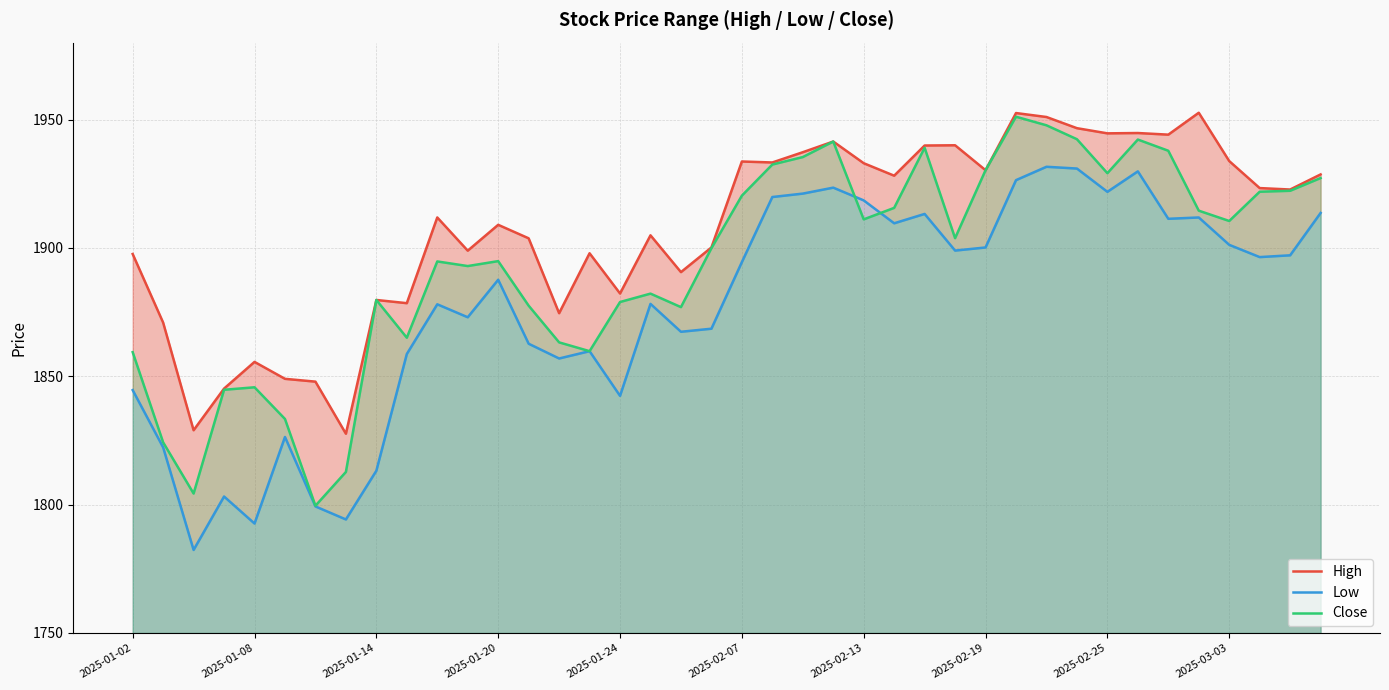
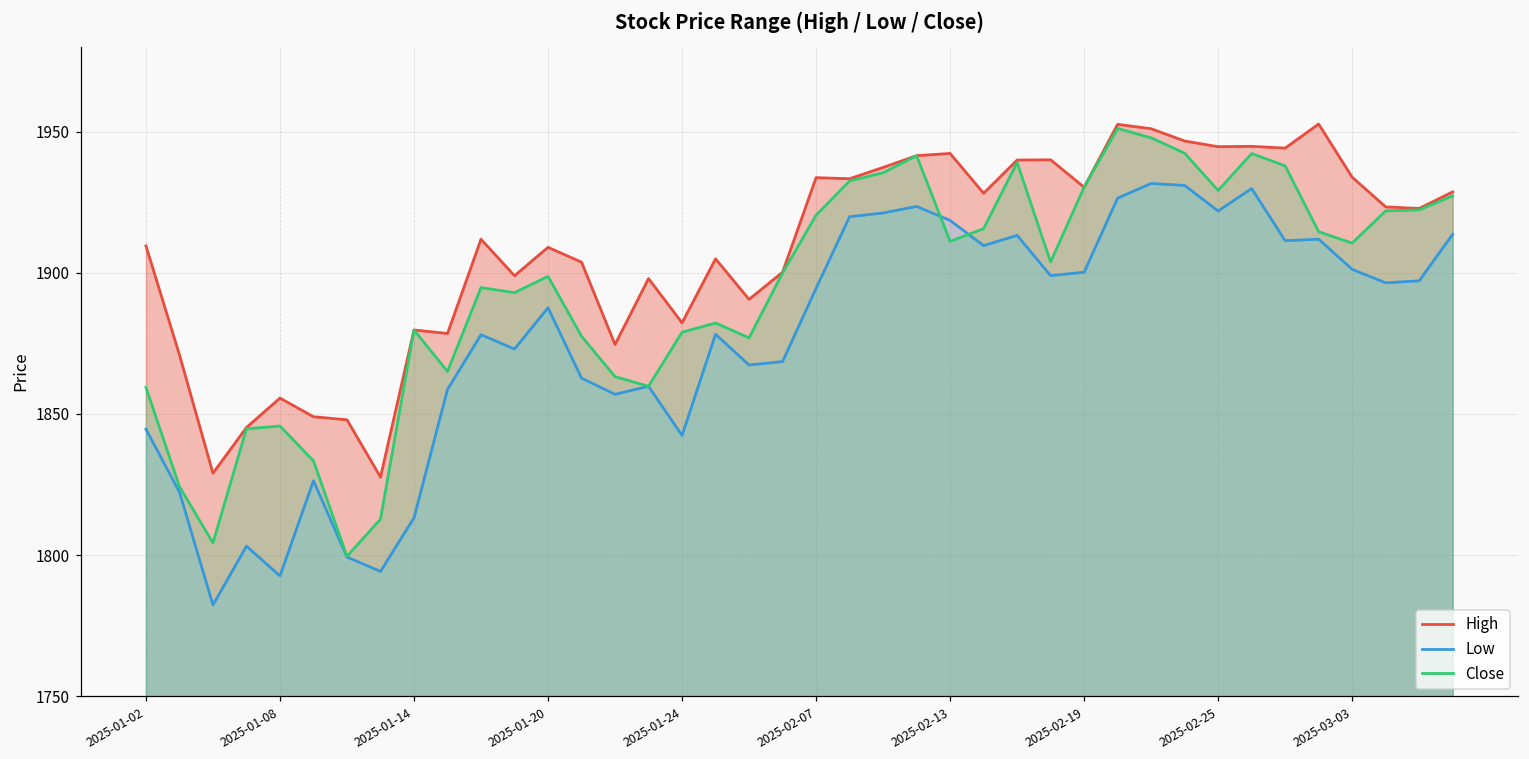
High, 2025-01-02: 1898 -> 1910
Close, 2025-01-20: 1895 -> 1899
High, 2025-02-13: 1933 -> 1942
